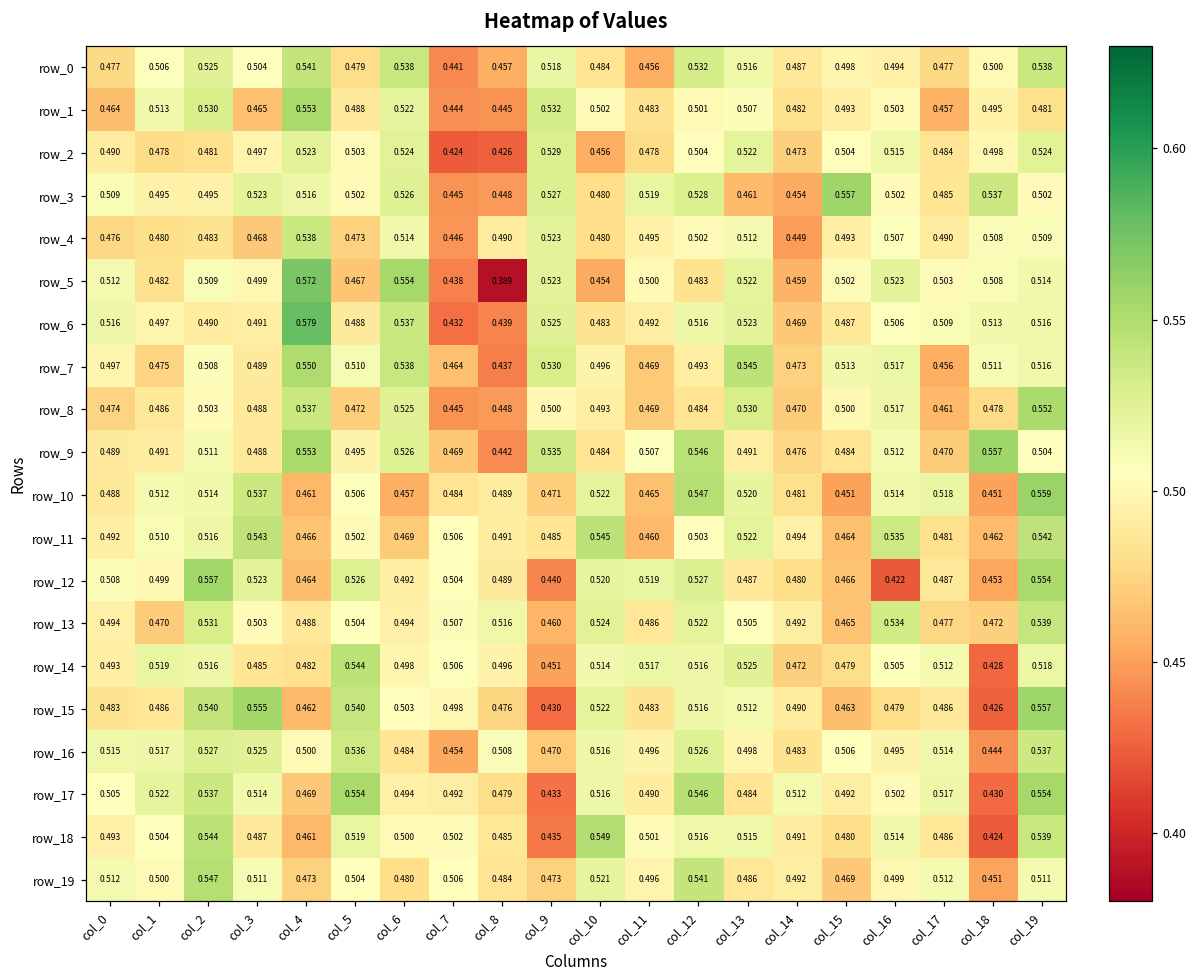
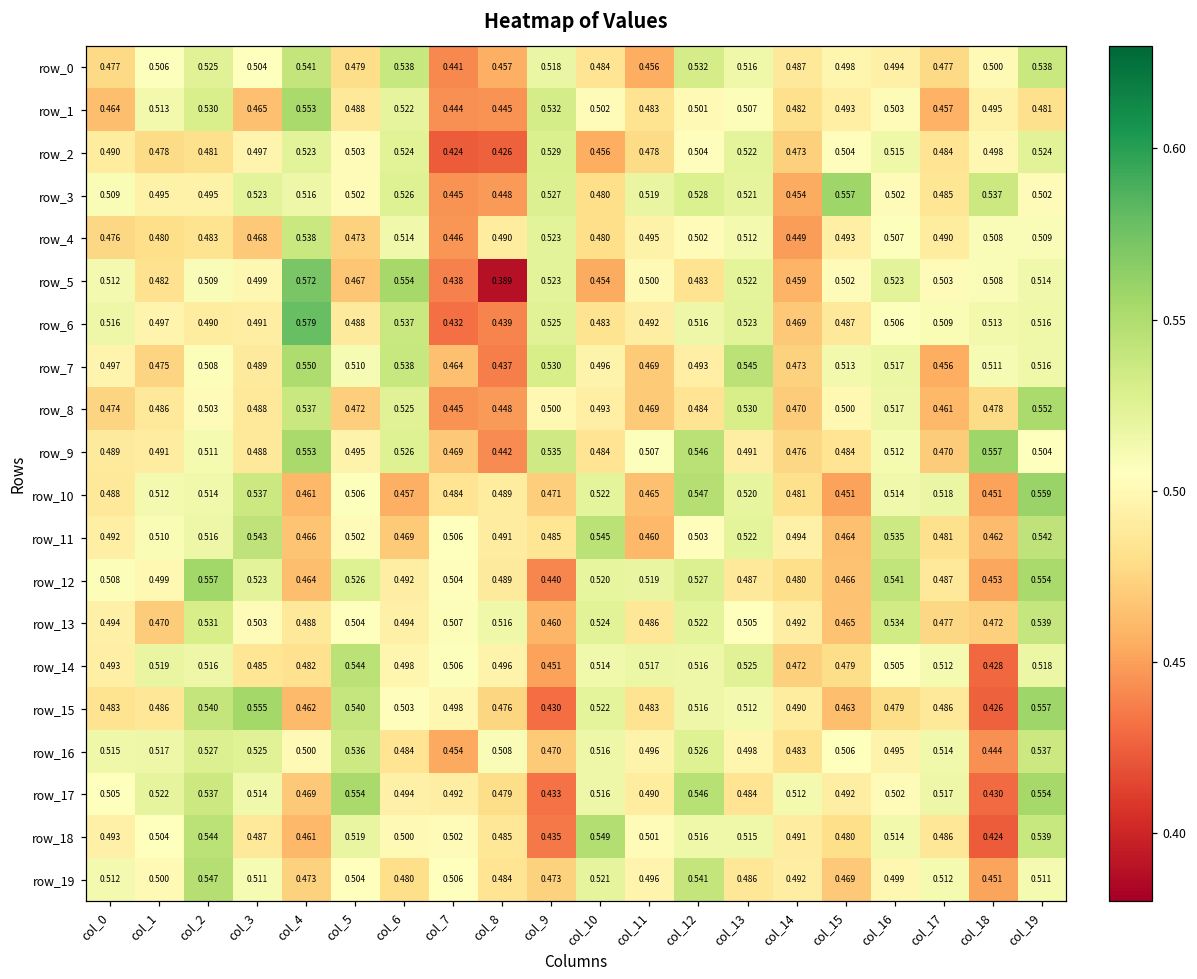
row_3, col_13: 0.461 -> 0.521
row_12, col_16: 0.422 -> 0.541
